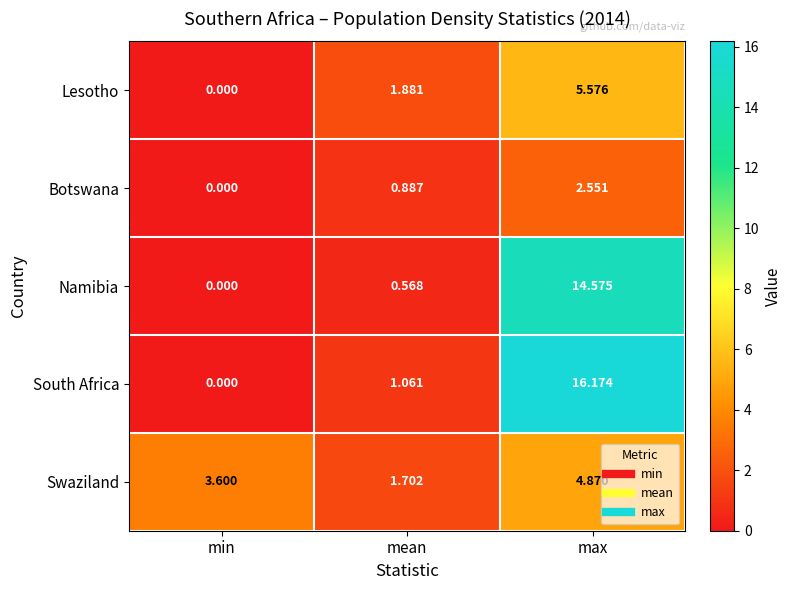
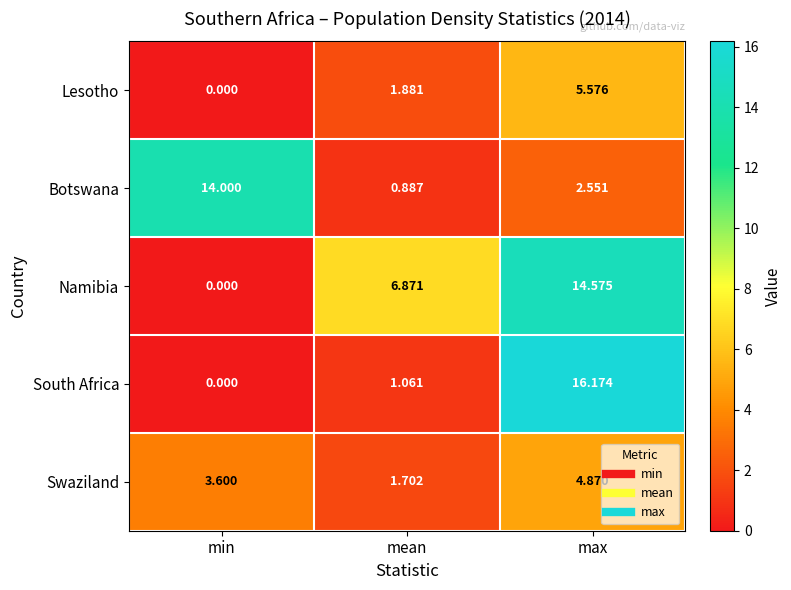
Botswana, min: 0.000 -> 14.000
Namibia, mean: 0.568 -> 6.871
